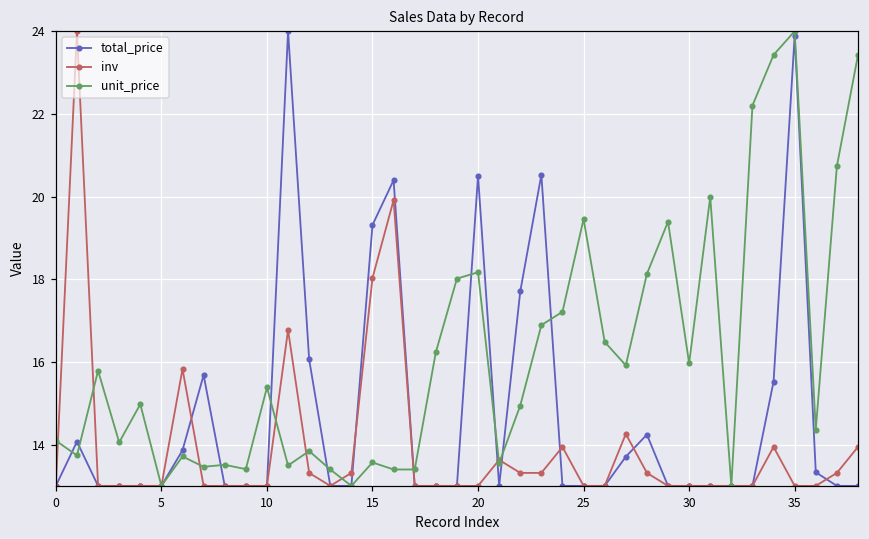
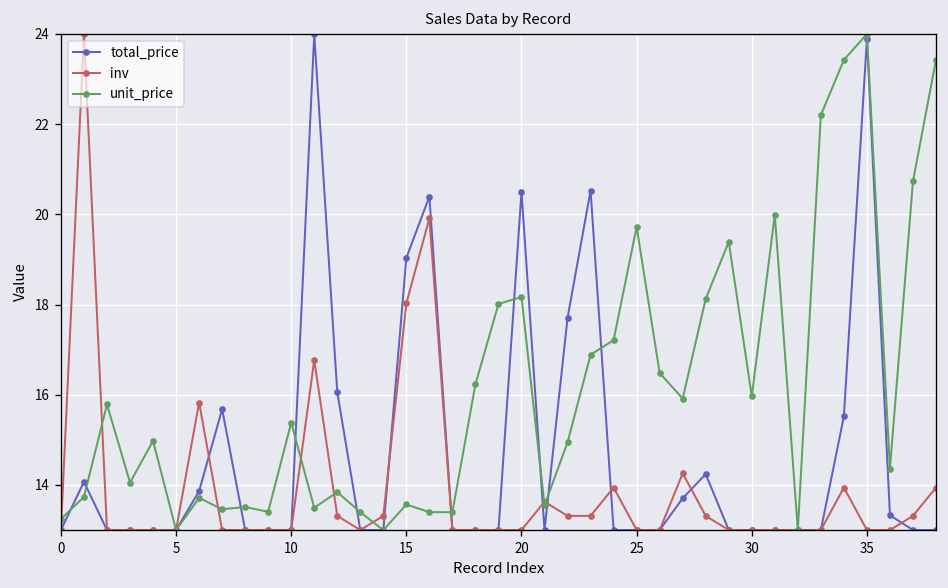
unit_price, 0: 14.1 -> 13.2
total_price, 15: 19.3 -> 19.0
unit_price, 25: 19.5 -> 19.7
